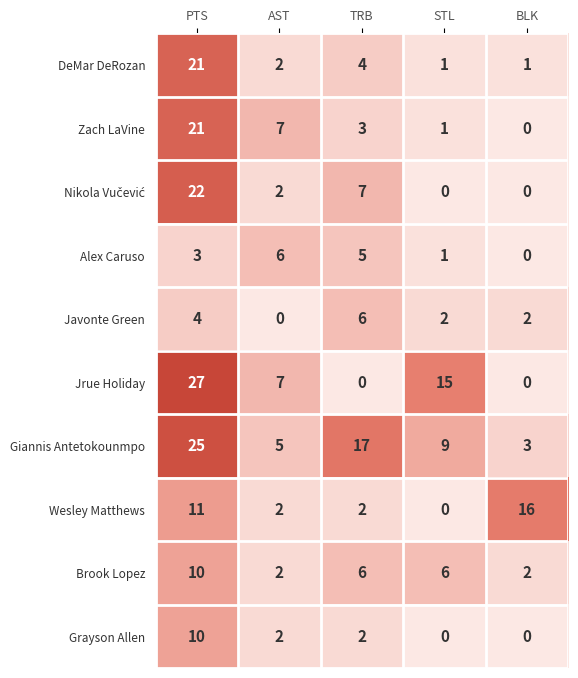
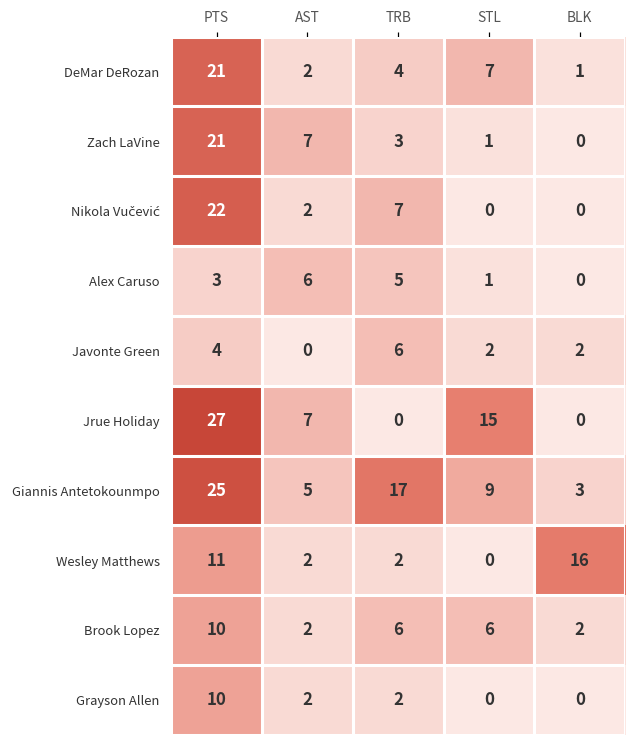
DeMar DeRozan, STL: 1 -> 7
